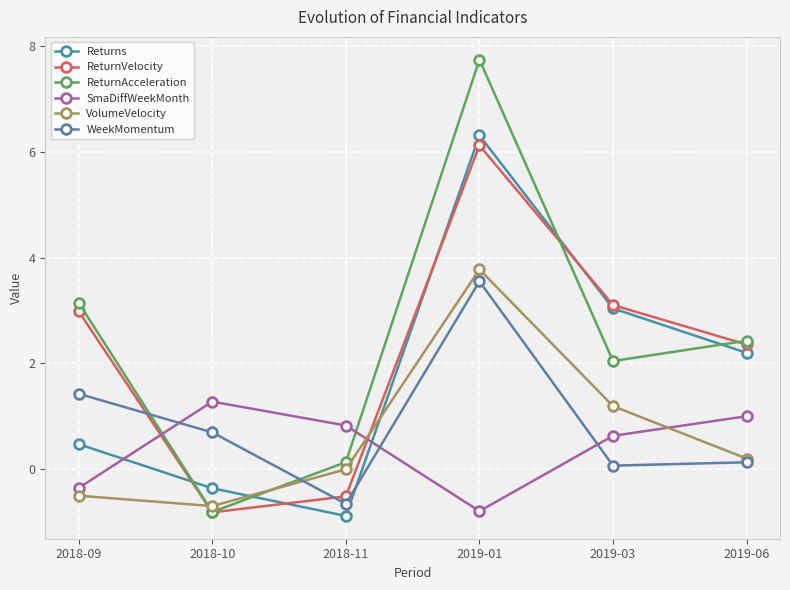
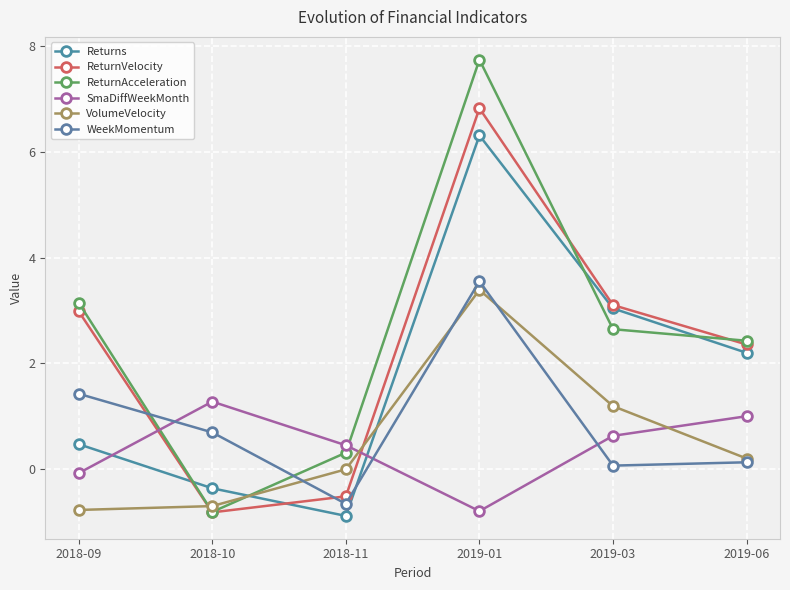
SmaDiffWeekMonth, 2018-09: -0.4 -> -0.1
VolumeVelocity, 2018-09: -0.5 -> -0.8
ReturnAcceleration, 2018-11: 0.1 -> 0.3
SmaDiffWeekMonth, 2018-11: 0.8 -> 0.4
ReturnVelocity, 2019-01: 6.1 -> 6.8
VolumeVelocity, 2019-01: 3.8 -> 3.4
ReturnAcceleration, 2019-03: 2.0 -> 2.6
